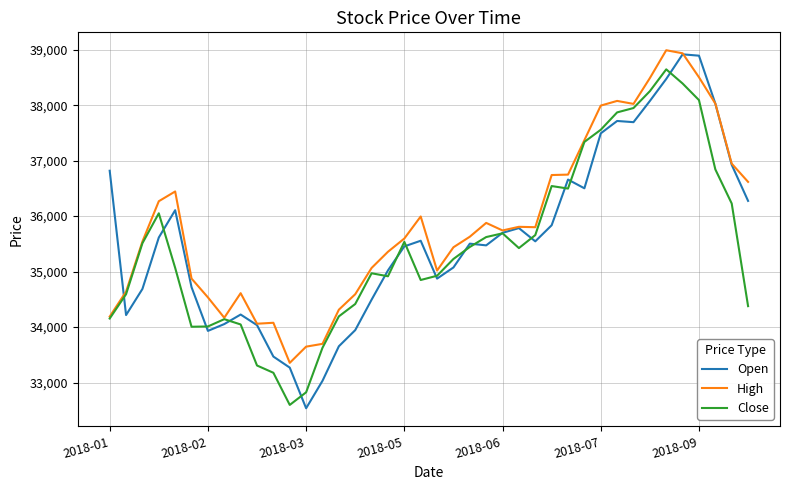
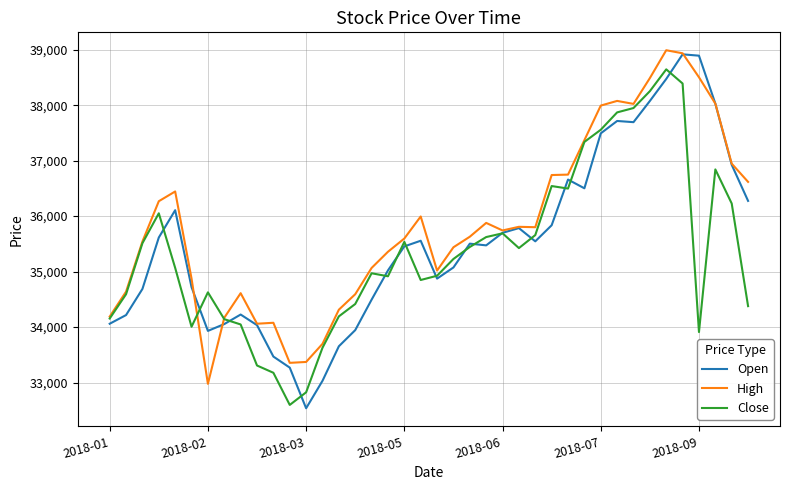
Open, 2018-01: 36,800 -> 34,100
High, 2018-02: 34,500 -> 33,000
Close, 2018-02: 34,000 -> 34,600
High, 2018-03: 33,600 -> 33,400
Close, 2018-09: 38,100 -> 33,900
